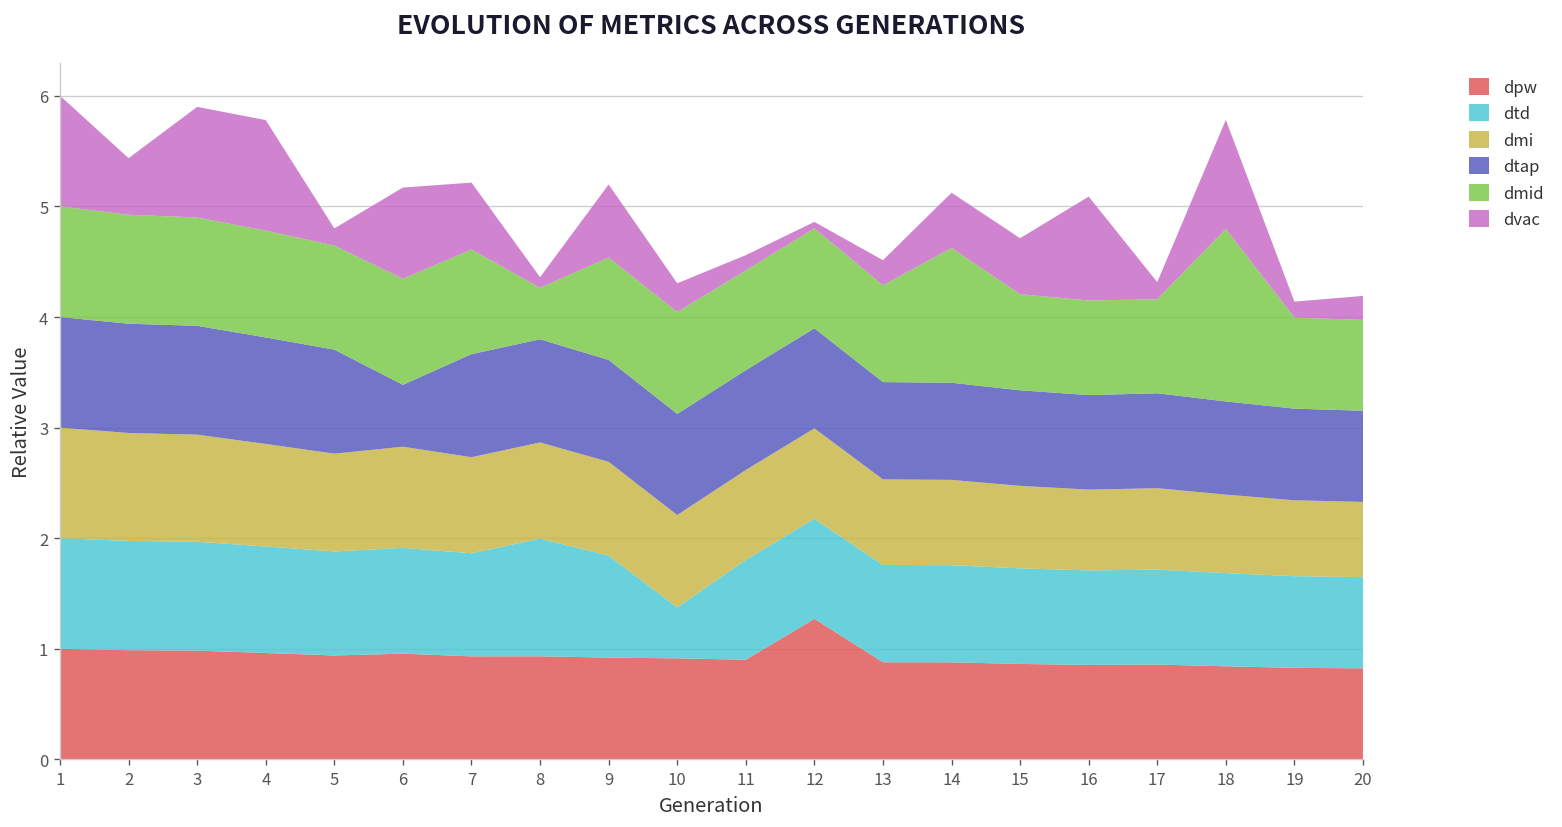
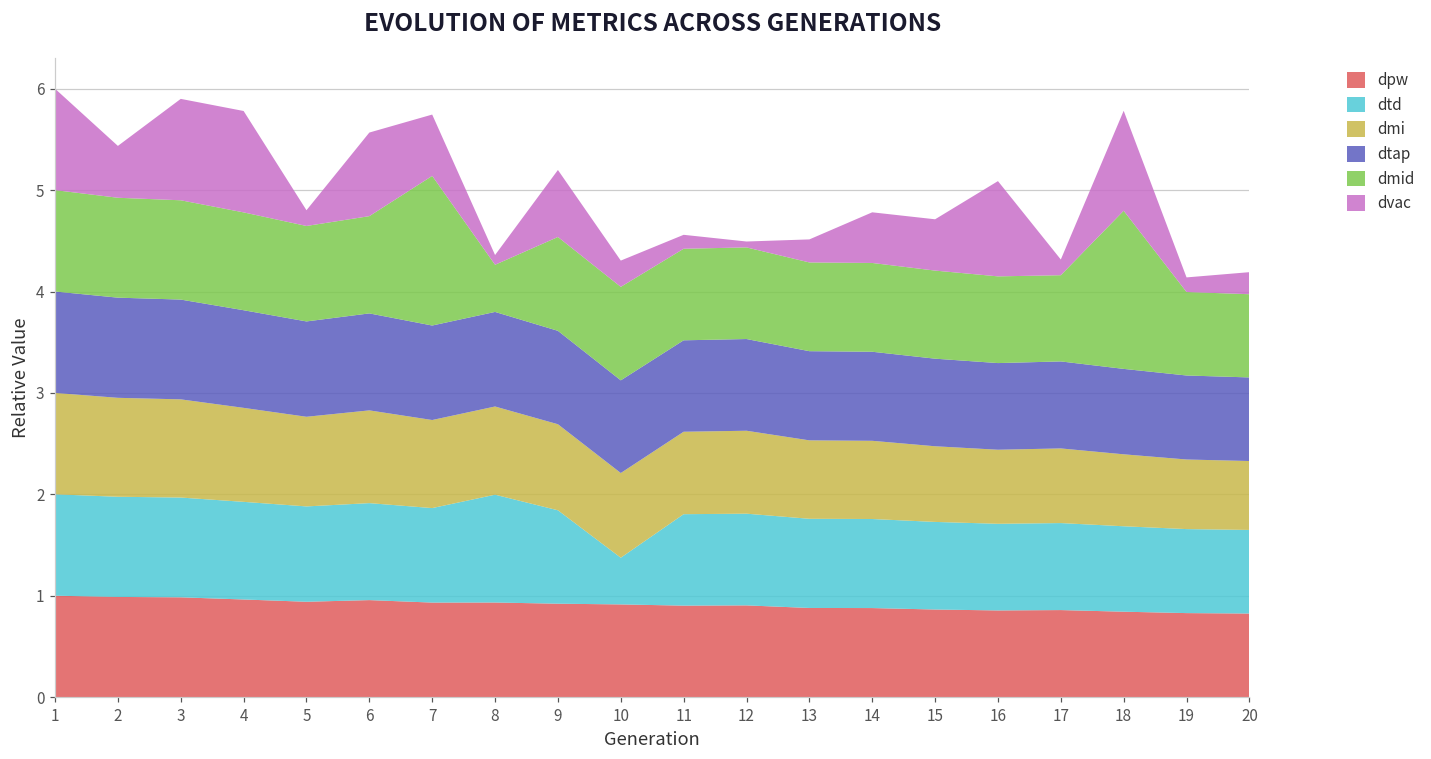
dtap, 6: 0.6 -> 1.0
dmid, 7: 0.9 -> 1.5
dpw, 12: 1.3 -> 0.9
dmid, 14: 1.2 -> 0.9
